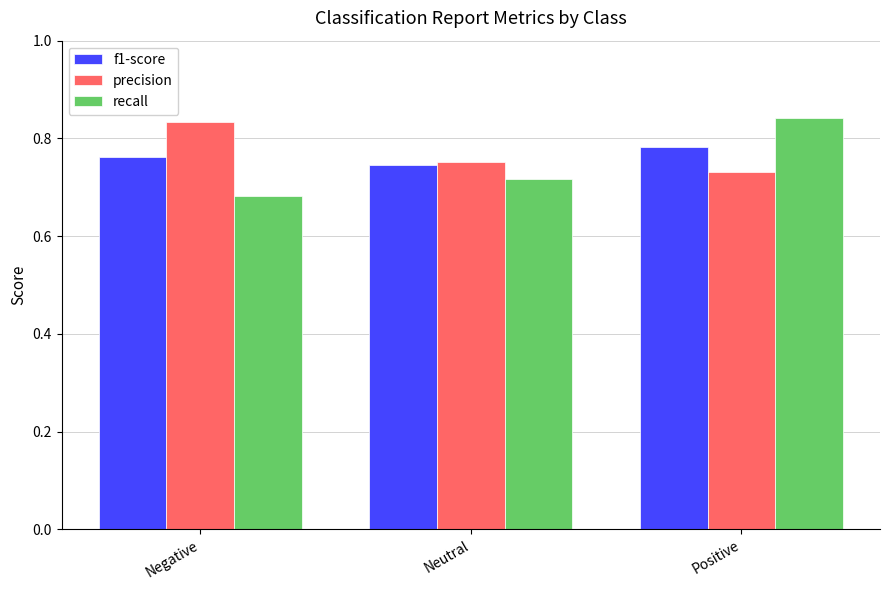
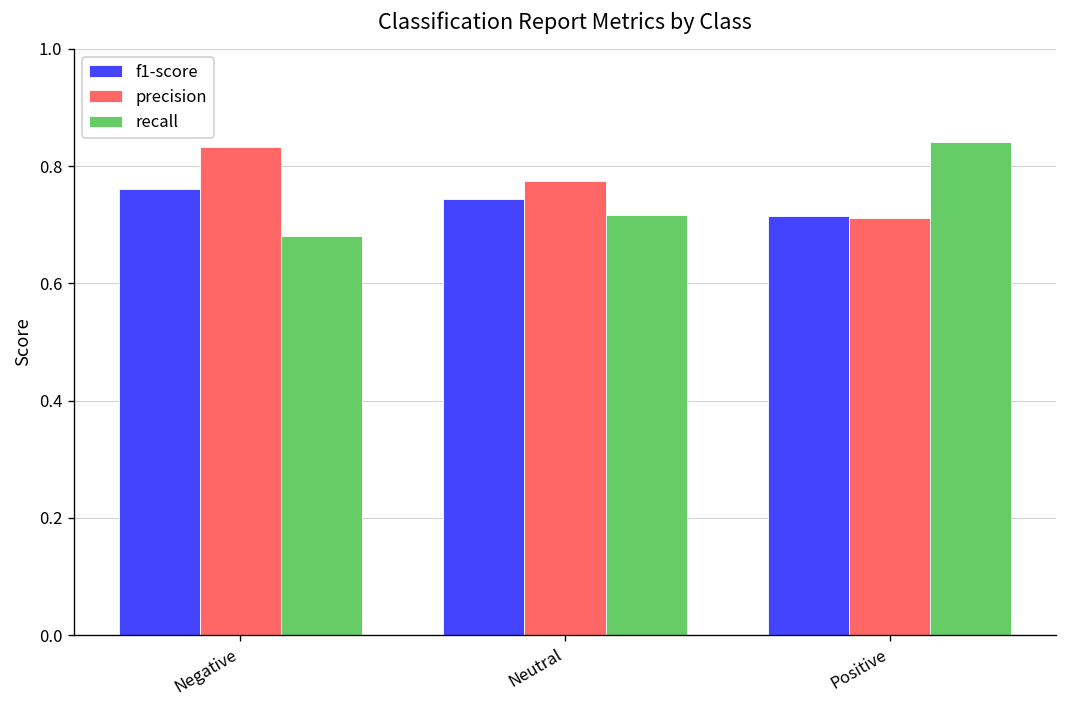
precision, Neutral: 0.75 -> 0.77
f1-score, Positive: 0.78 -> 0.72
precision, Positive: 0.73 -> 0.71
